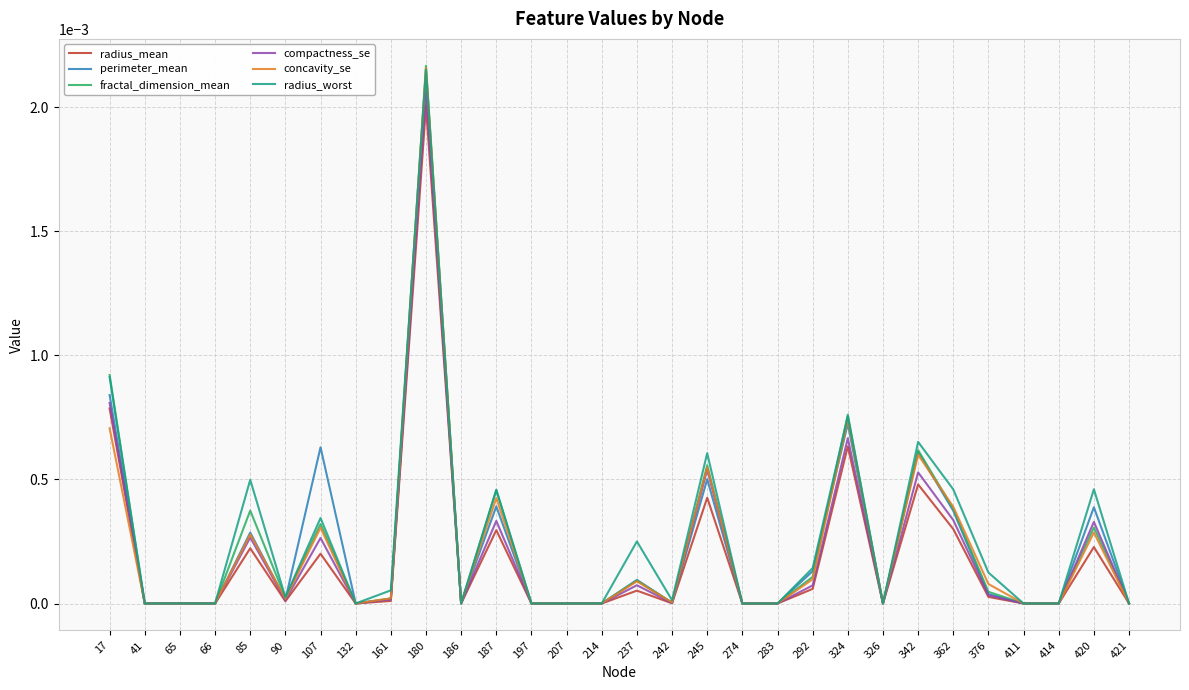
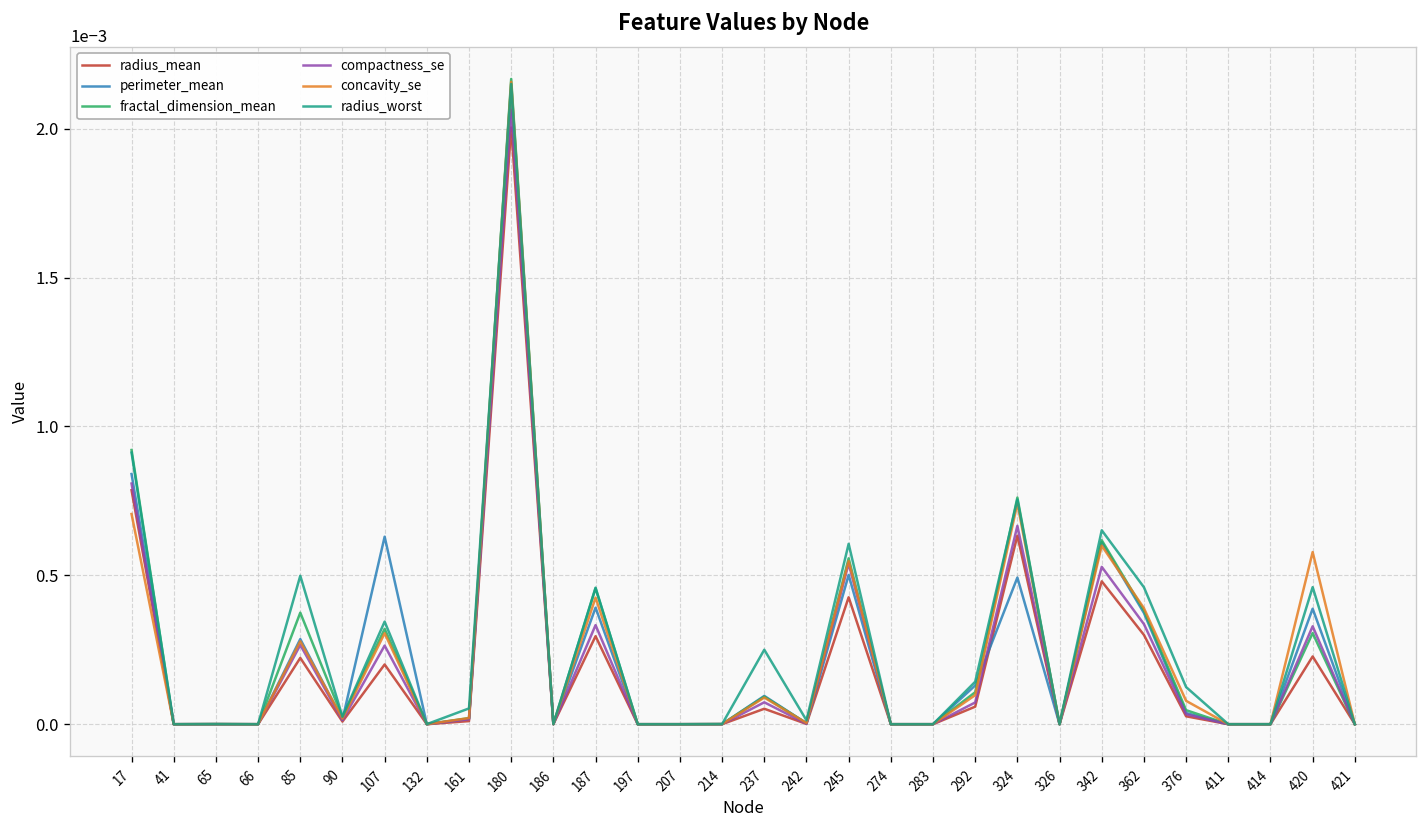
perimeter_mean, 324: 0.00072 -> 0.00049
concavity_se, 420: 0.00029 -> 0.00058
